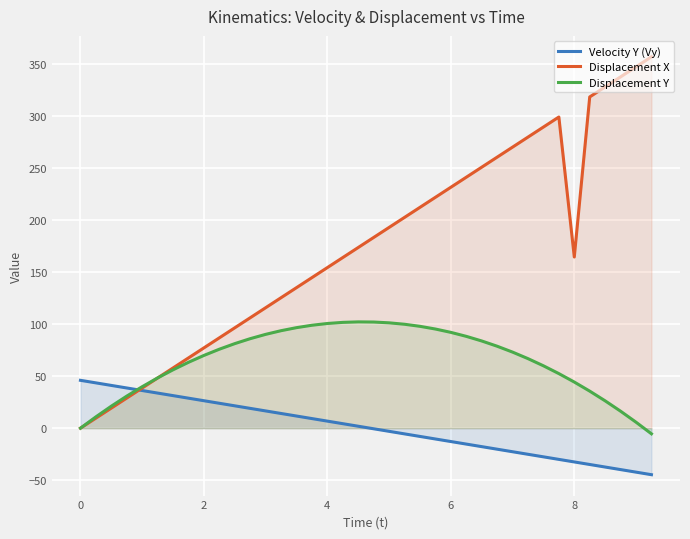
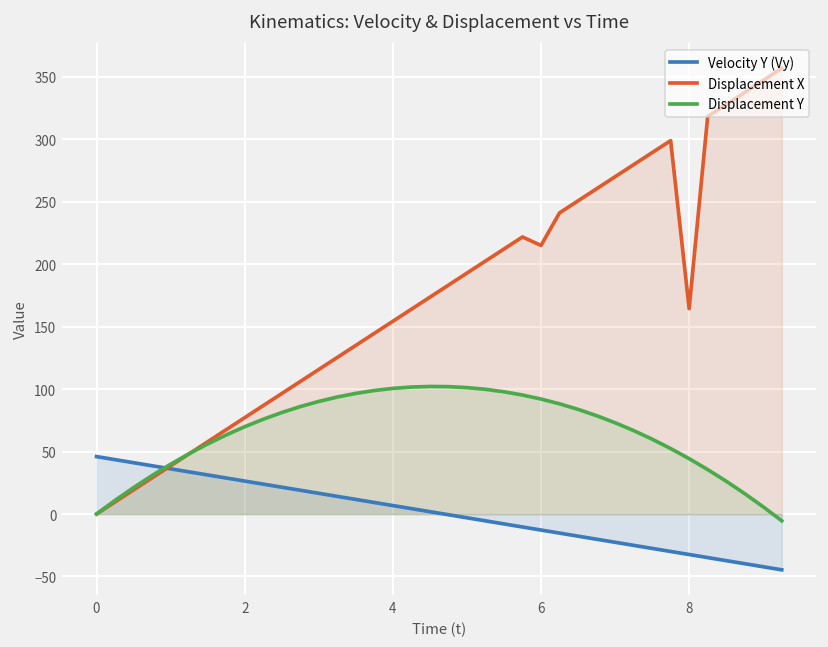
Displacement X, 6: 231 -> 215
